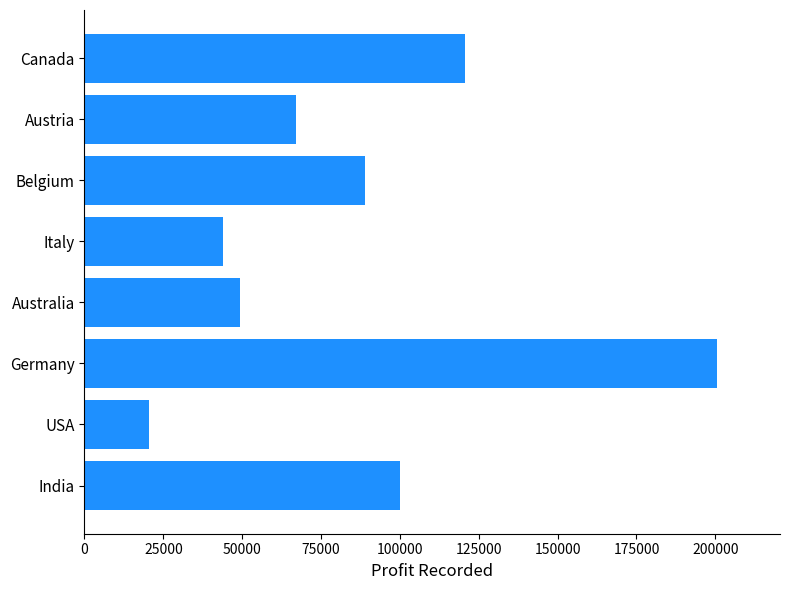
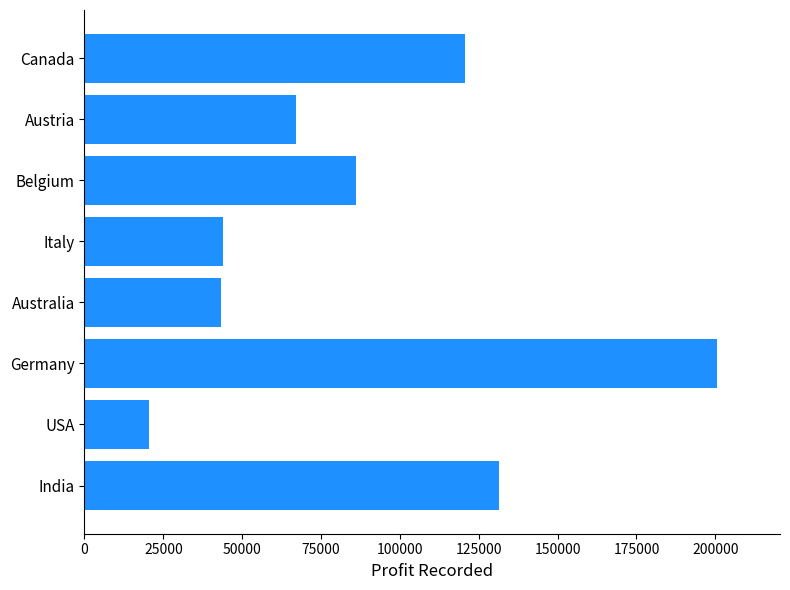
Belgium: 89000 -> 86000
Australia: 49000 -> 43000
India: 100000 -> 131000
